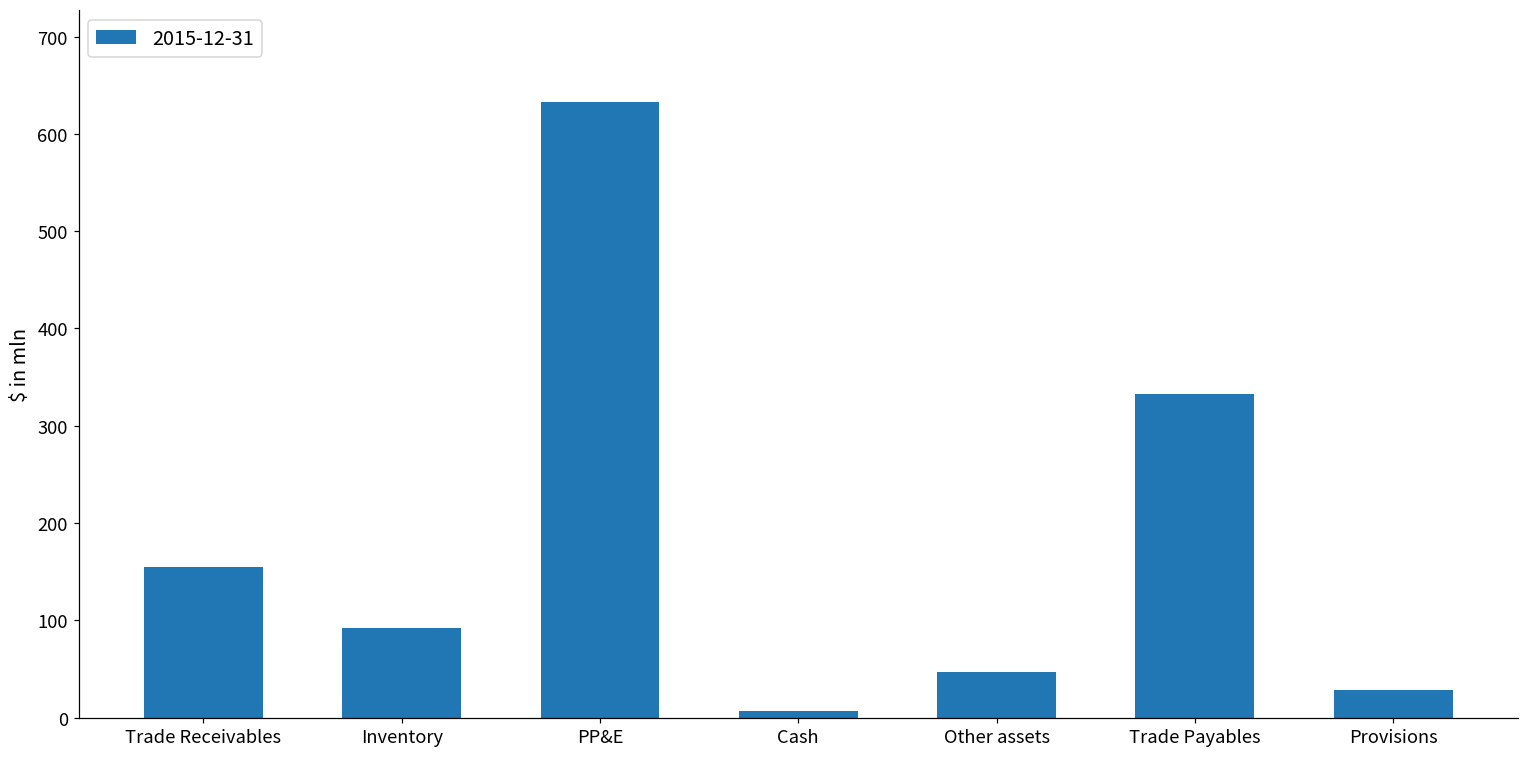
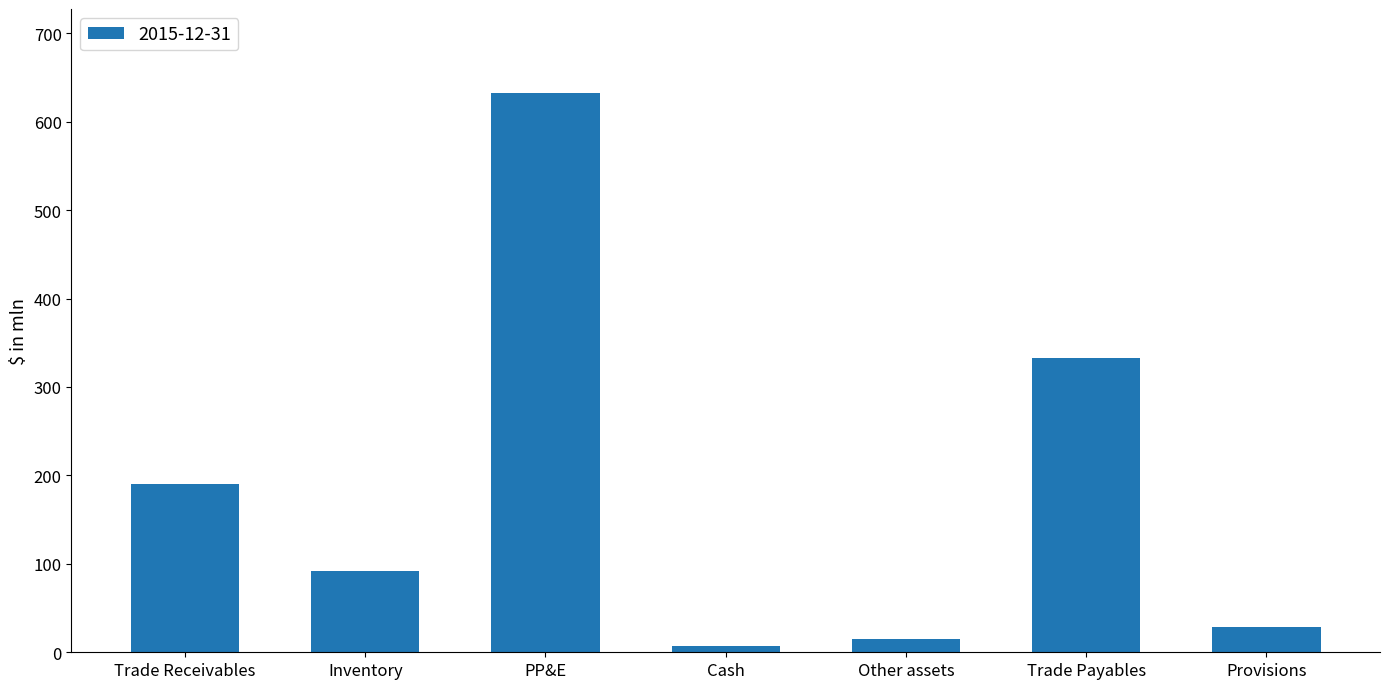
Trade Receivables: 150 -> 190
Other assets: 50 -> 20
